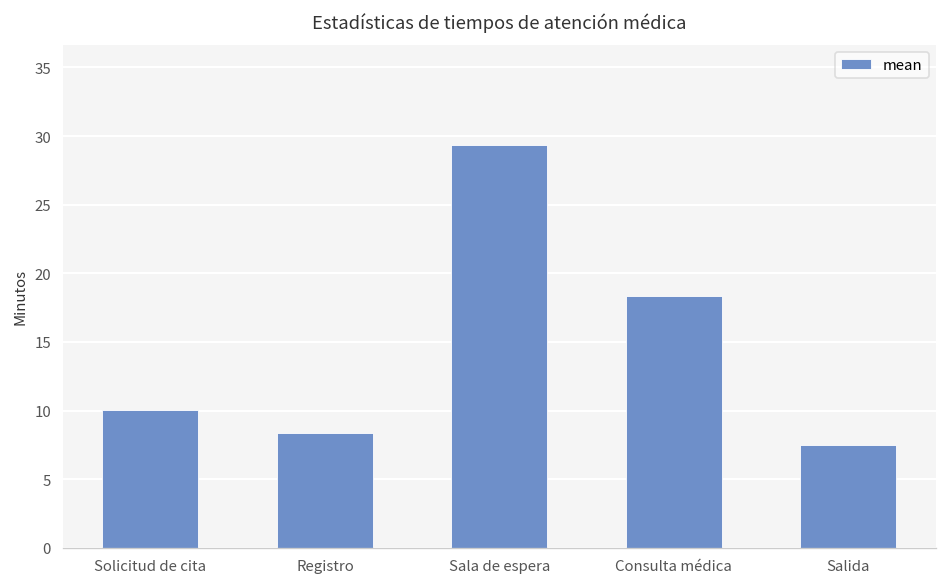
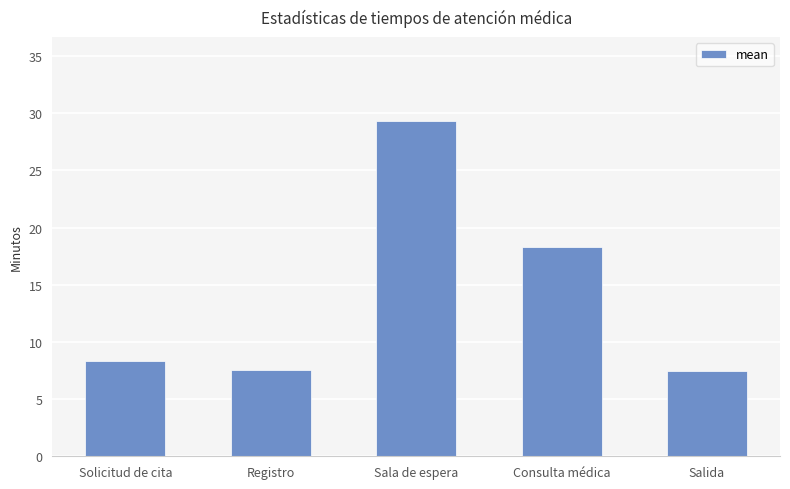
Solicitud de cita: 10.0 -> 8.3
Registro: 8.4 -> 7.6
